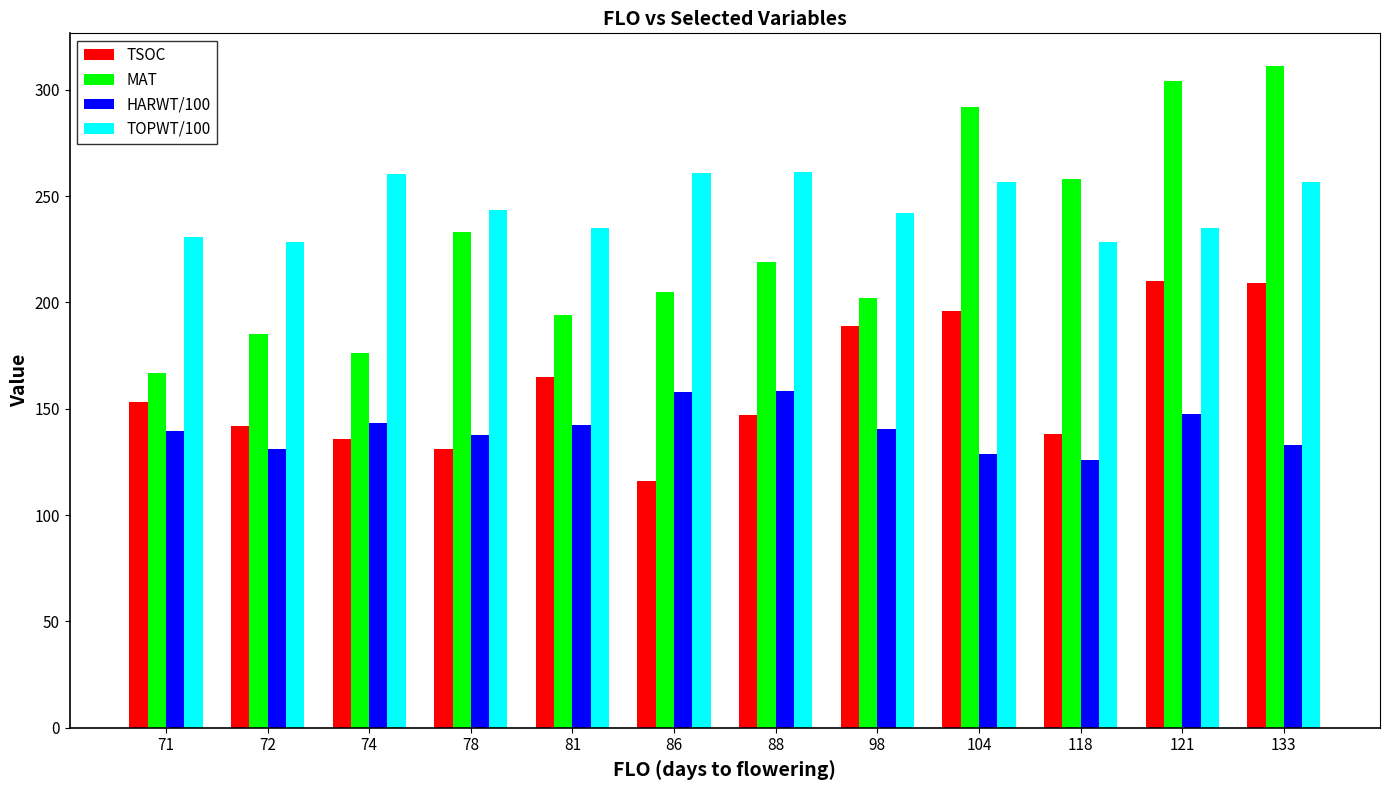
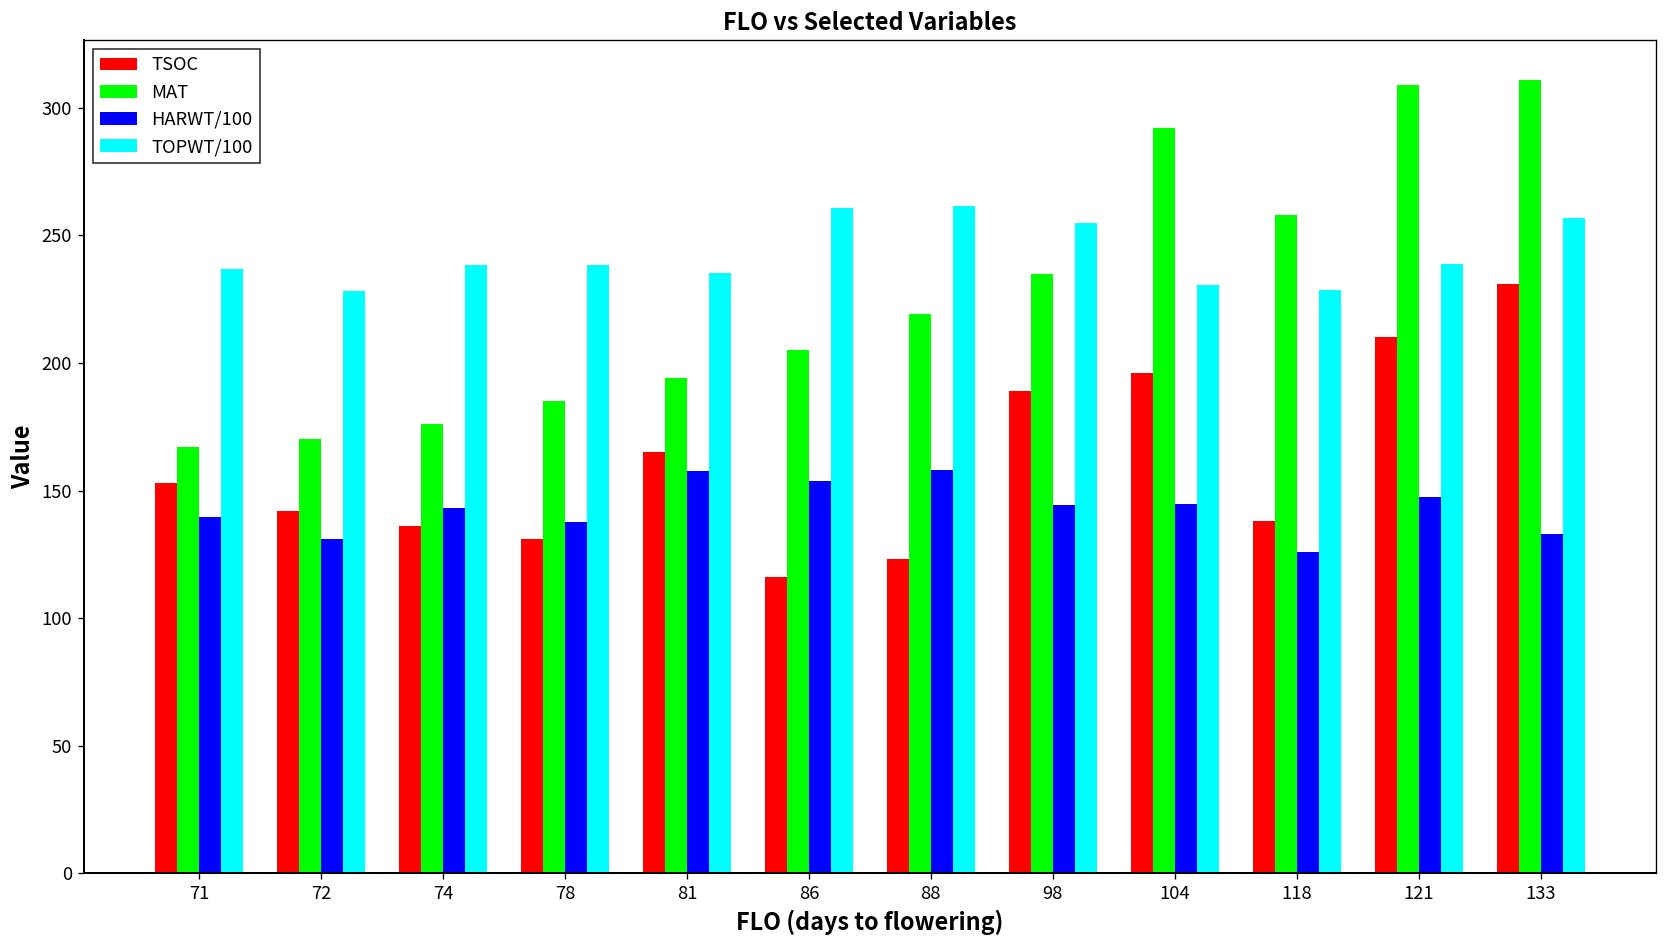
TOPWT/100, 71: 231 -> 237
MAT, 72: 185 -> 170
TOPWT/100, 74: 261 -> 238
MAT, 78: 233 -> 185
TOPWT/100, 78: 243 -> 238
HARWT/100, 81: 142 -> 158
HARWT/100, 86: 158 -> 154
TSOC, 88: 147 -> 123
MAT, 98: 202 -> 235
HARWT/100, 98: 140 -> 144
TOPWT/100, 98: 242 -> 255
HARWT/100, 104: 129 -> 145
TOPWT/100, 104: 257 -> 231
MAT, 121: 304 -> 309
TOPWT/100, 121: 235 -> 239
TSOC, 133: 209 -> 231
